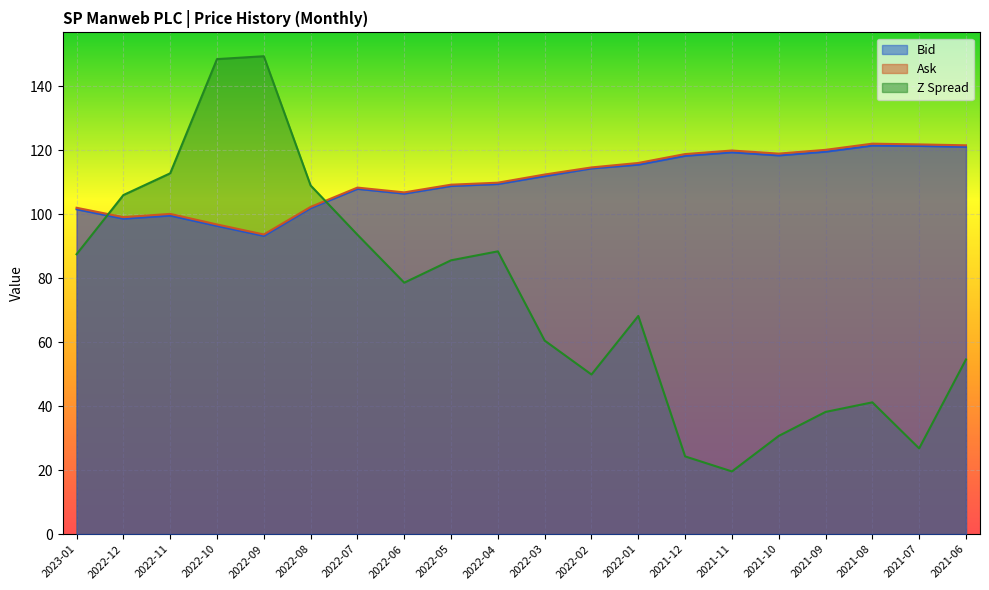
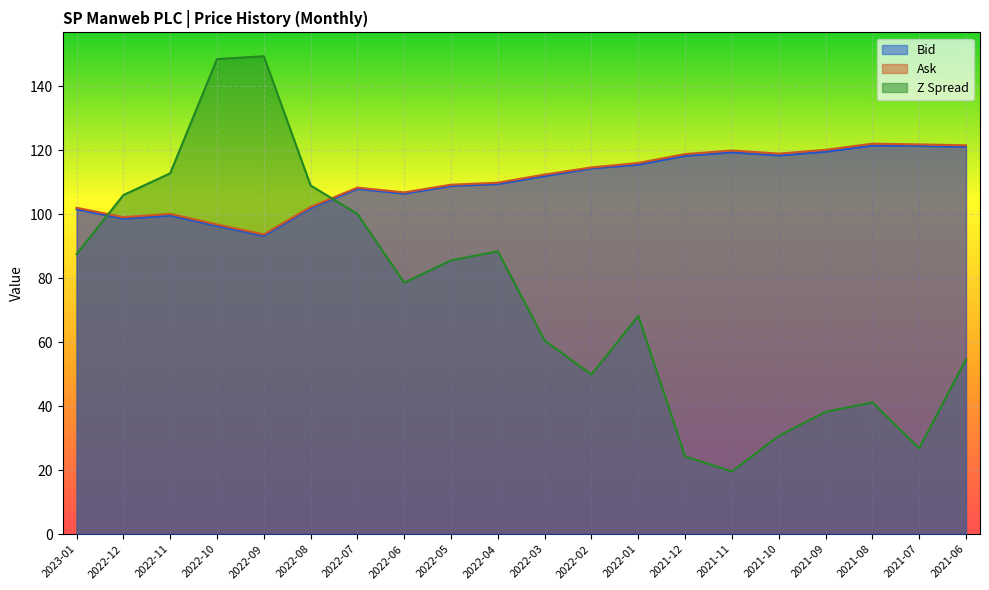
Z Spread, 2022-07: 94 -> 100
